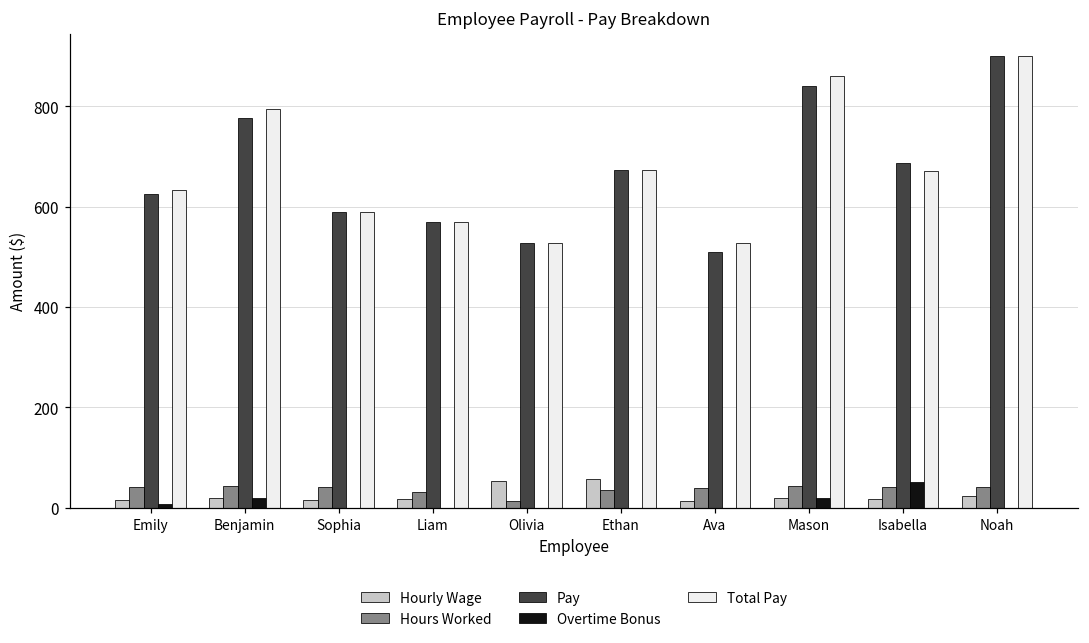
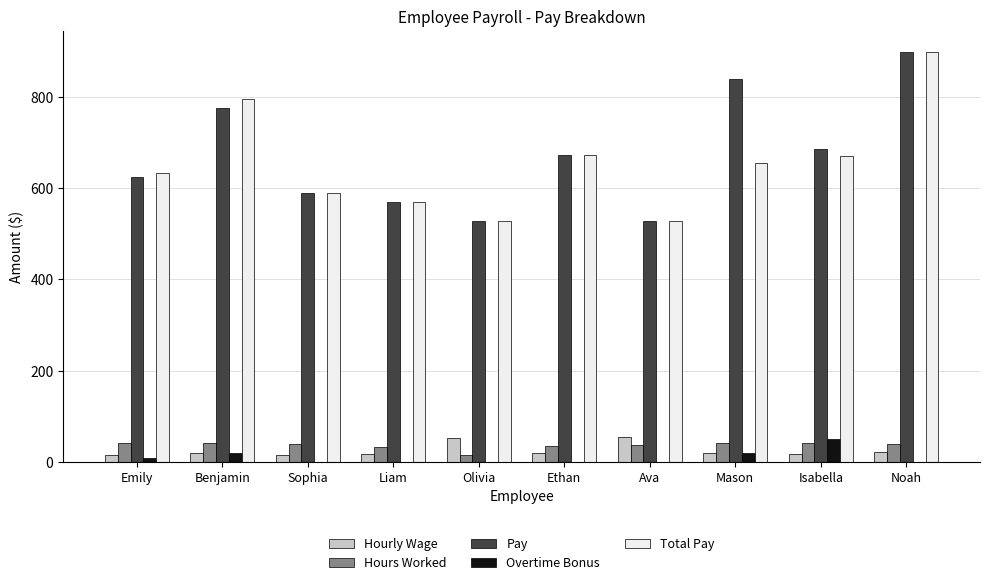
Hourly Wage, Ethan: 60 -> 20
Hourly Wage, Ava: 10 -> 50
Pay, Ava: 510 -> 530
Total Pay, Mason: 860 -> 650
